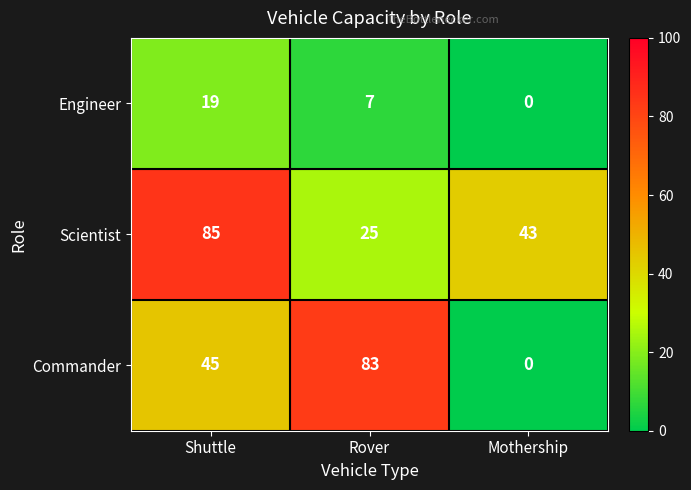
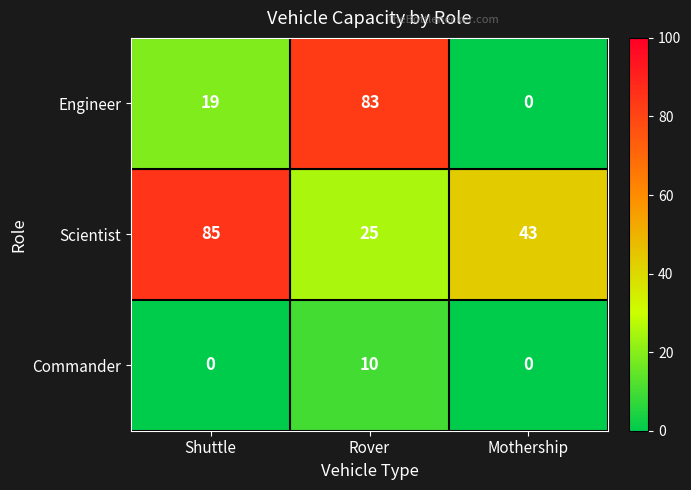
Engineer, Rover: 7 -> 83
Commander, Shuttle: 45 -> 0
Commander, Rover: 83 -> 10
